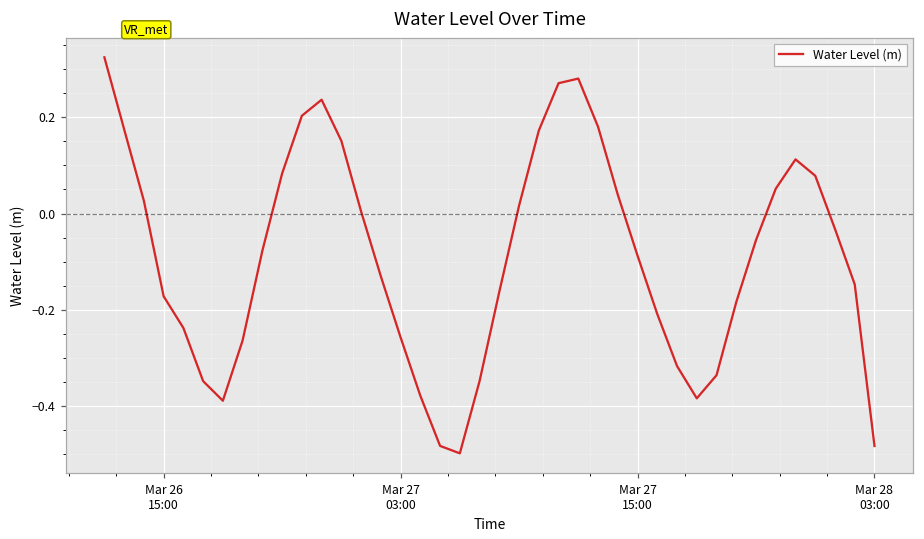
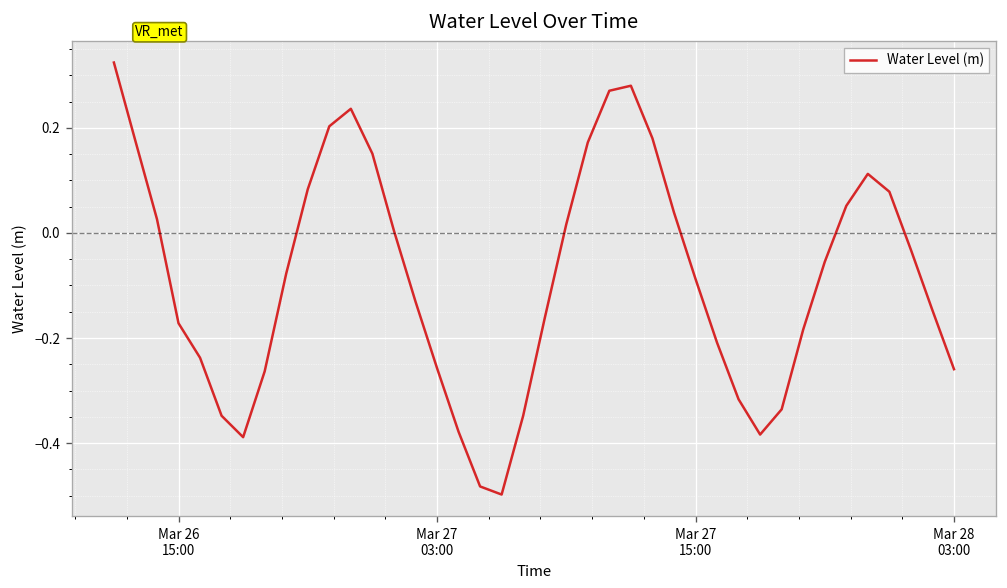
Mar 28 03:00: -0.48 -> -0.26
